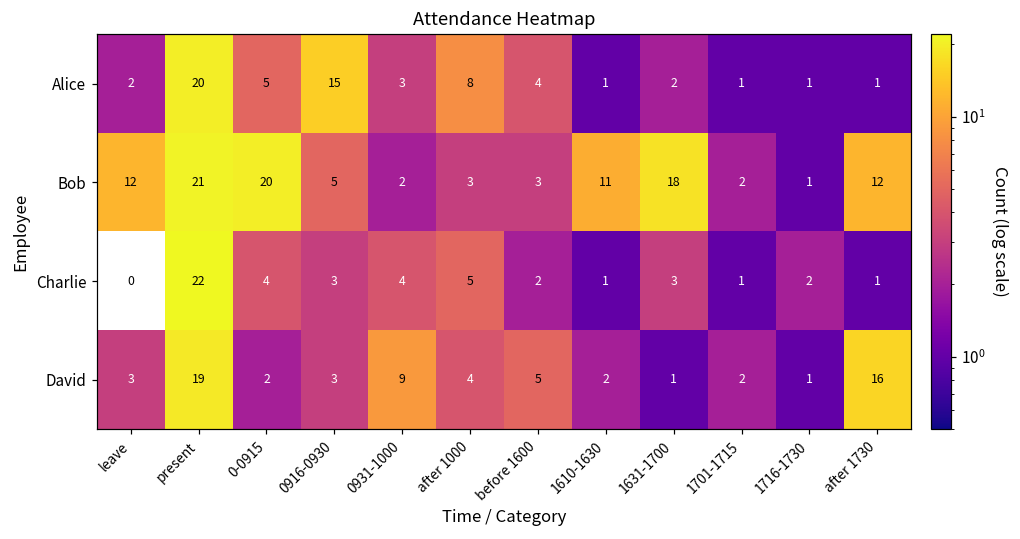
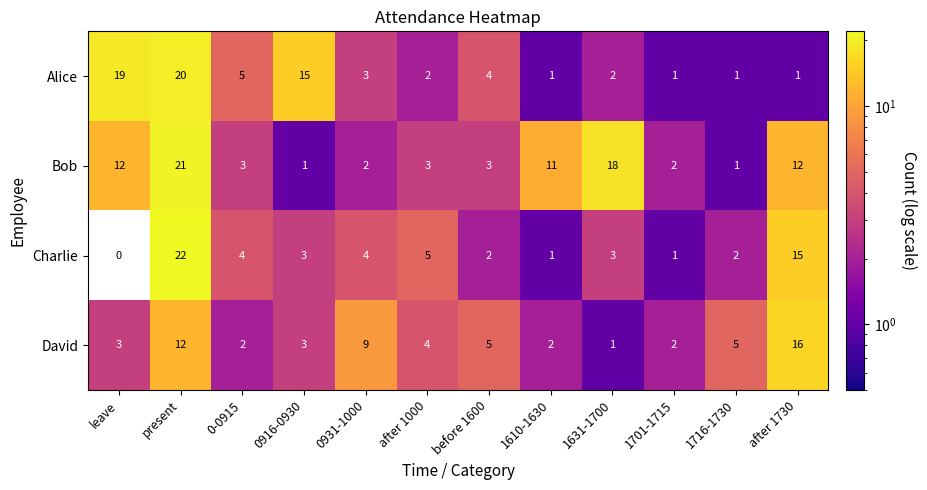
Alice, leave: 2 -> 19
Alice, after 1000: 8 -> 2
Bob, 0-0915: 20 -> 3
Bob, 0916-0930: 5 -> 1
Charlie, after 1730: 1 -> 15
David, present: 19 -> 12
David, 1716-1730: 1 -> 5
